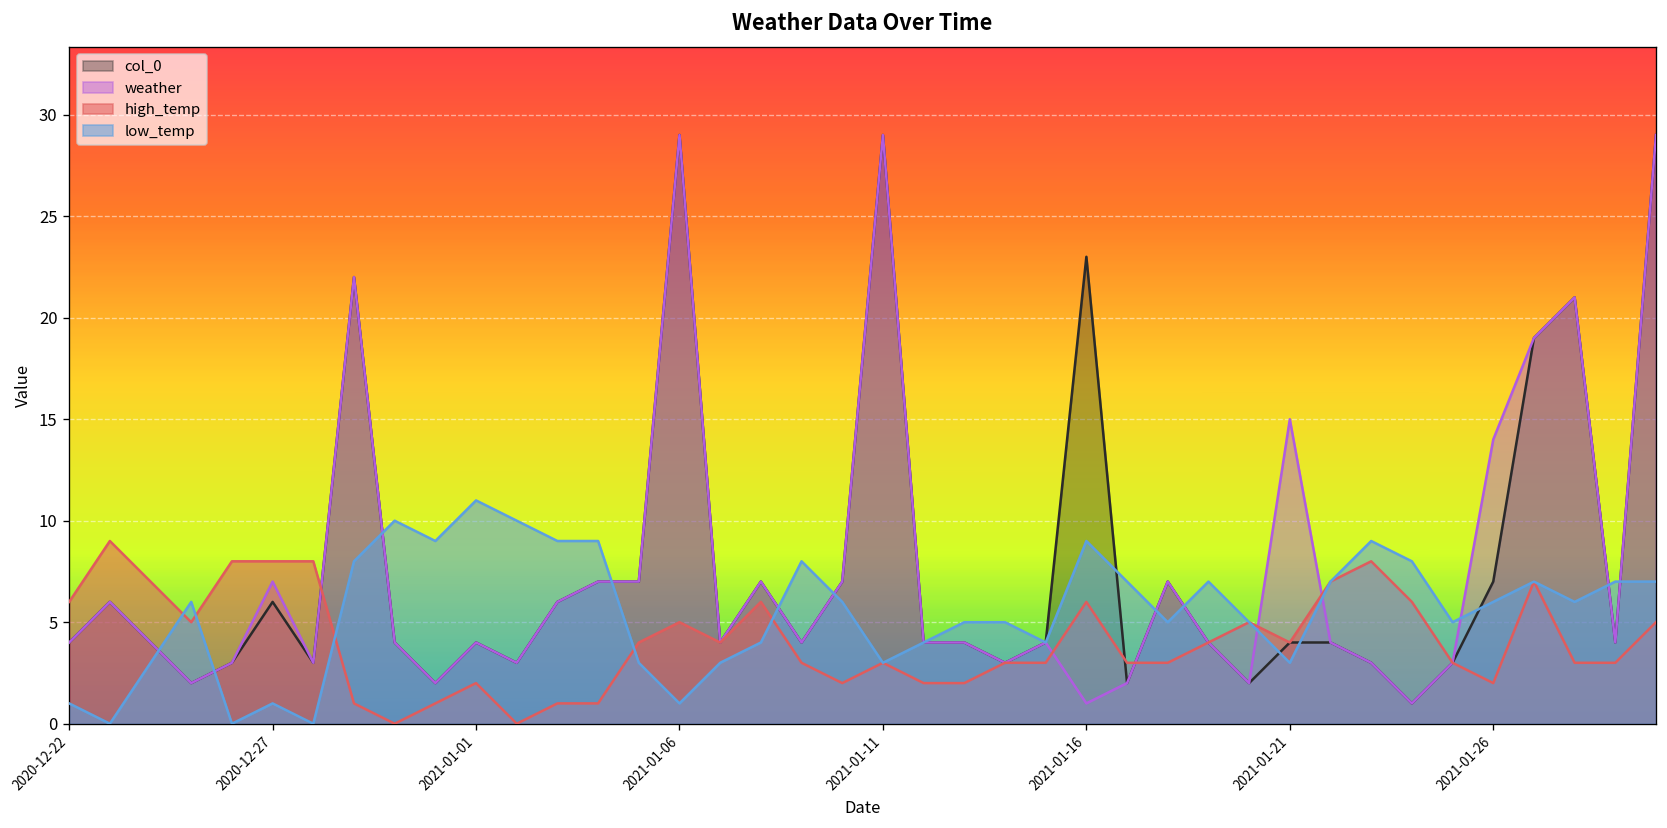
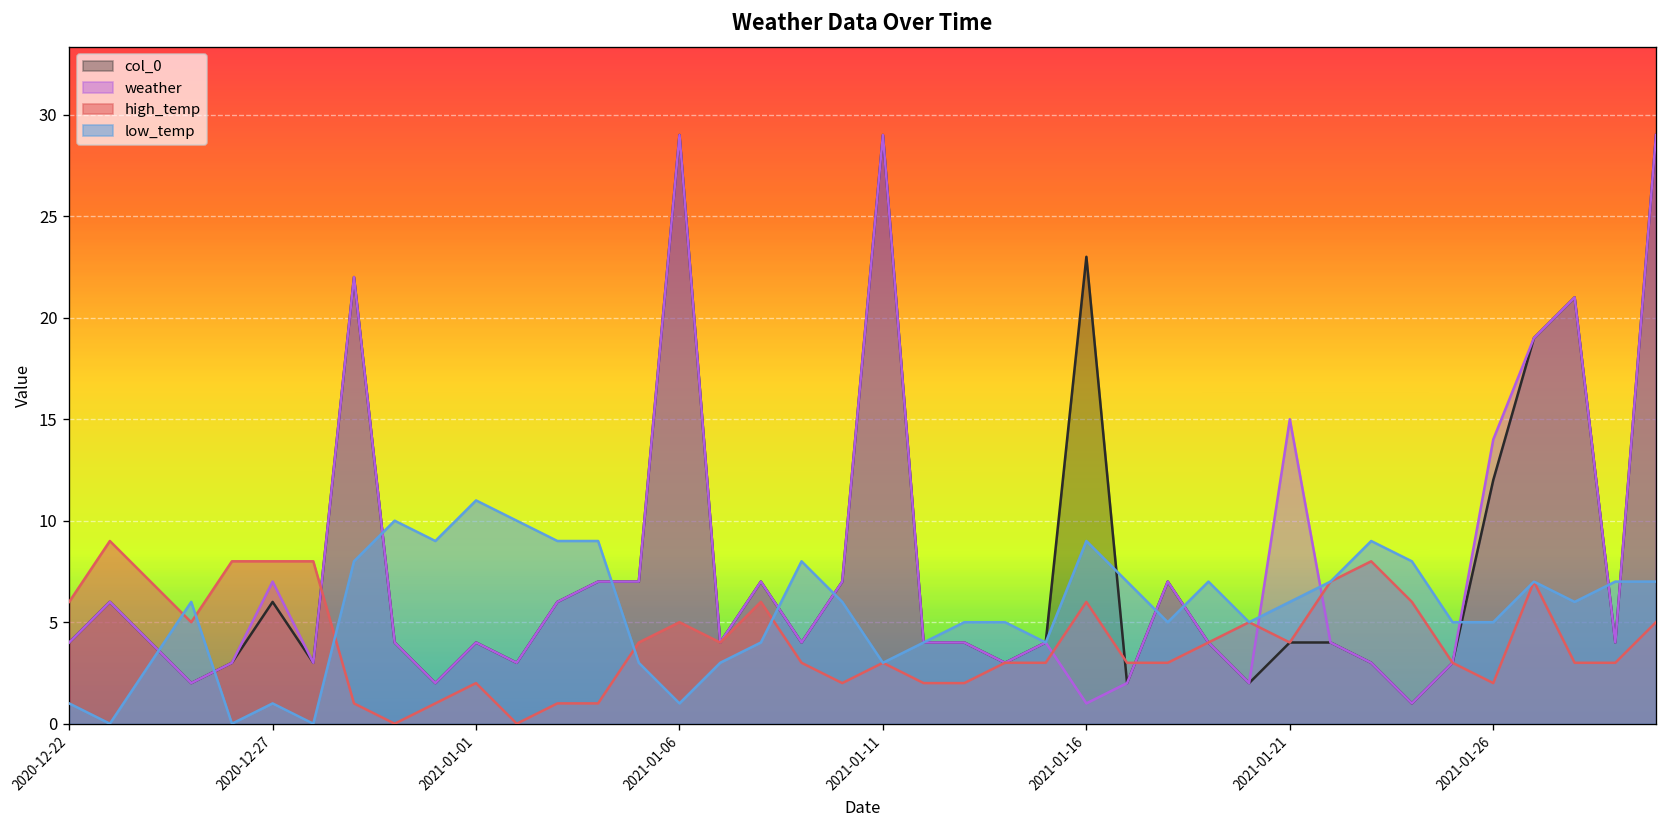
low_temp, 2021-01-21: 3 -> 6
col_0, 2021-01-26: 7 -> 12
low_temp, 2021-01-26: 6 -> 5
